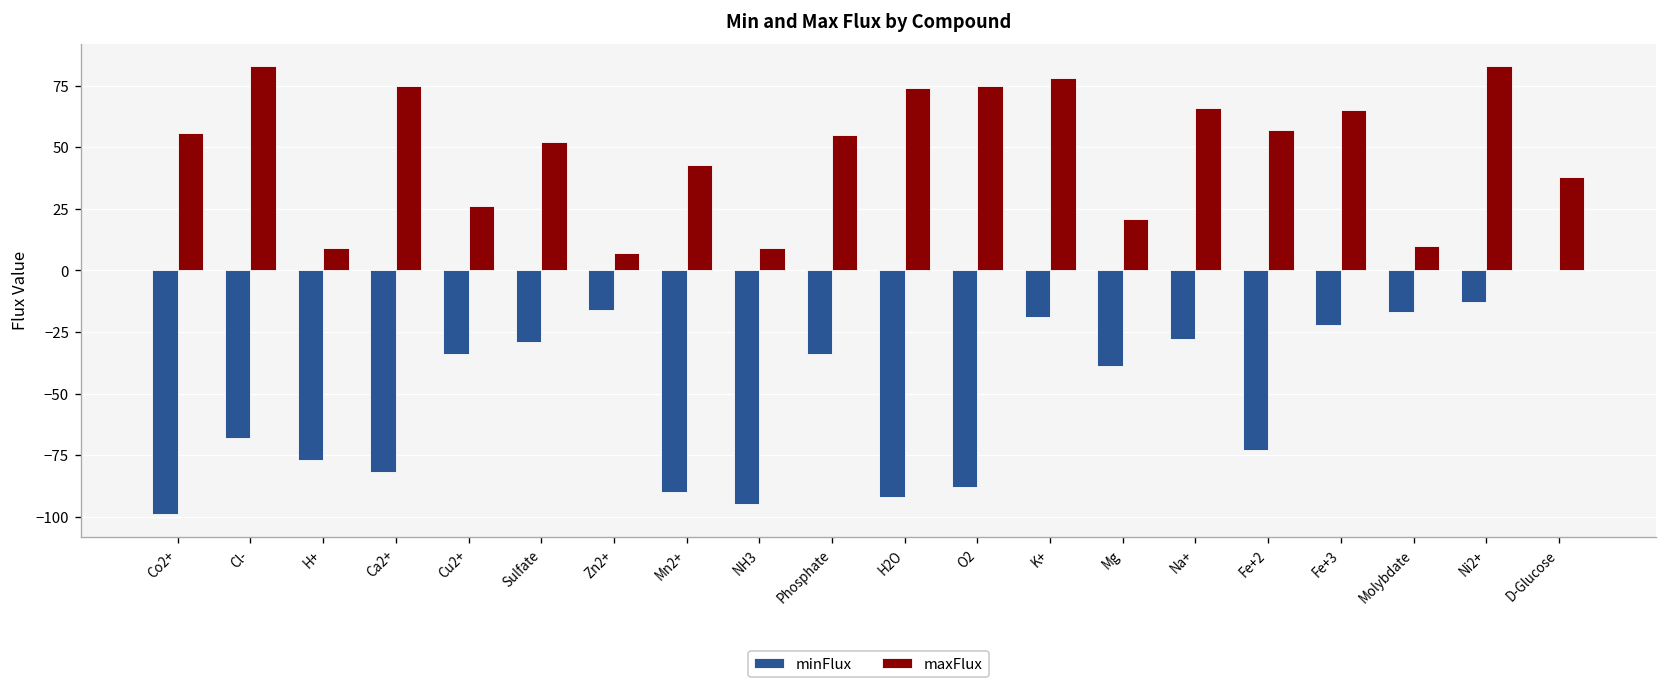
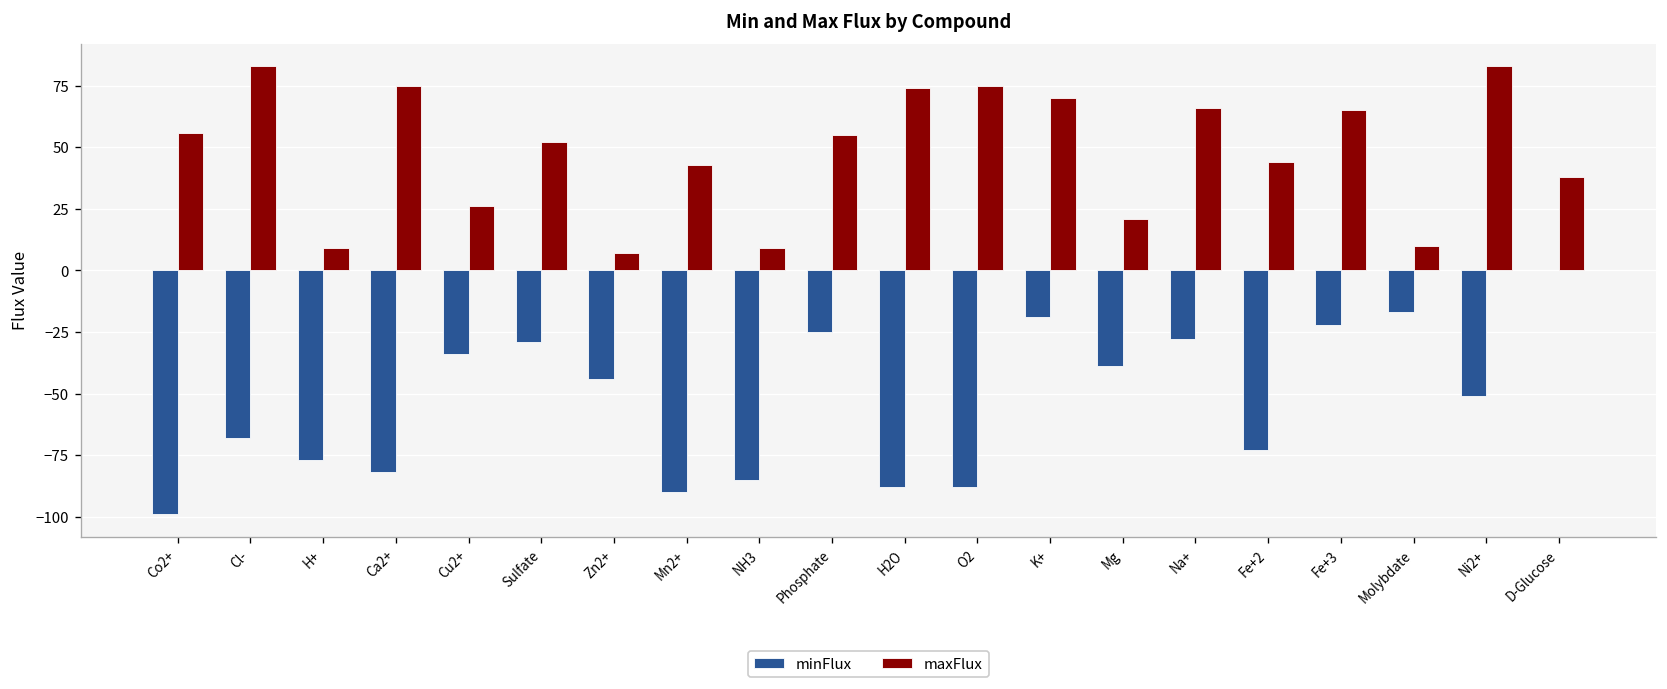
minFlux, Zn2+: -16 -> -44
minFlux, NH3: -95 -> -85
minFlux, Phosphate: -34 -> -25
minFlux, H2O: -92 -> -88
maxFlux, K+: 78 -> 70
maxFlux, Fe+2: 57 -> 44
minFlux, Ni2+: -13 -> -51
